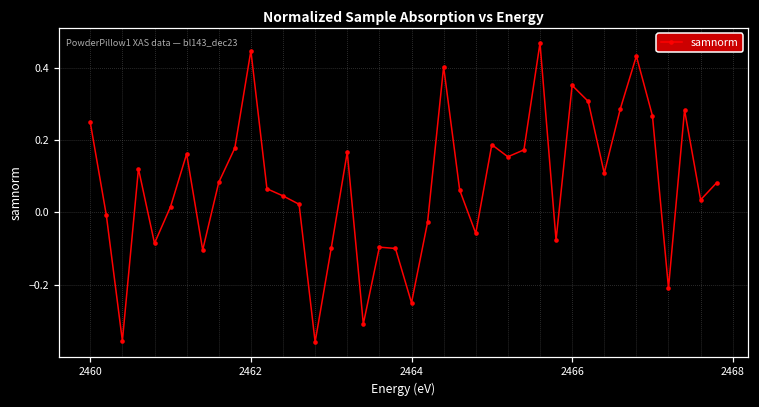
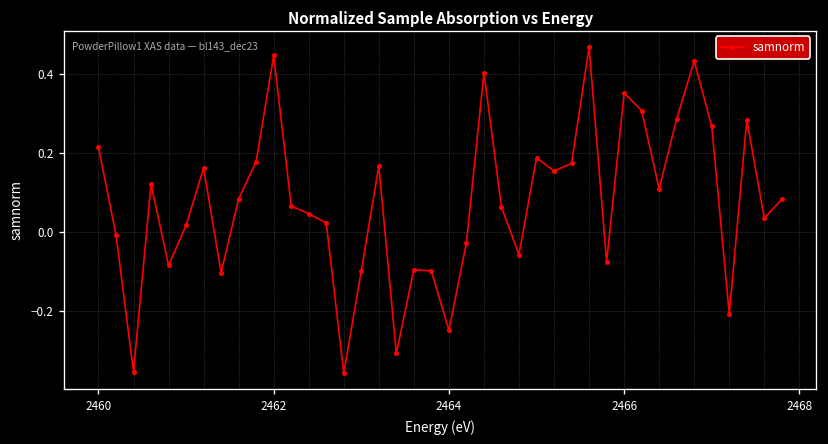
2460: 0.25 -> 0.21
